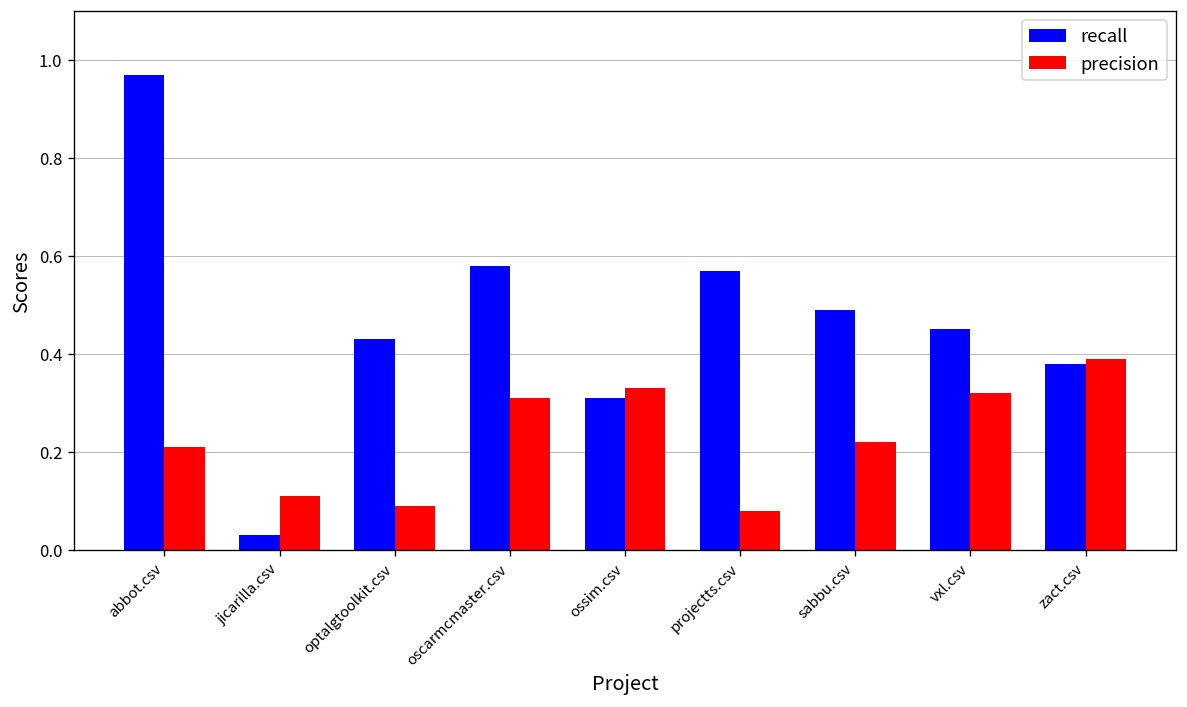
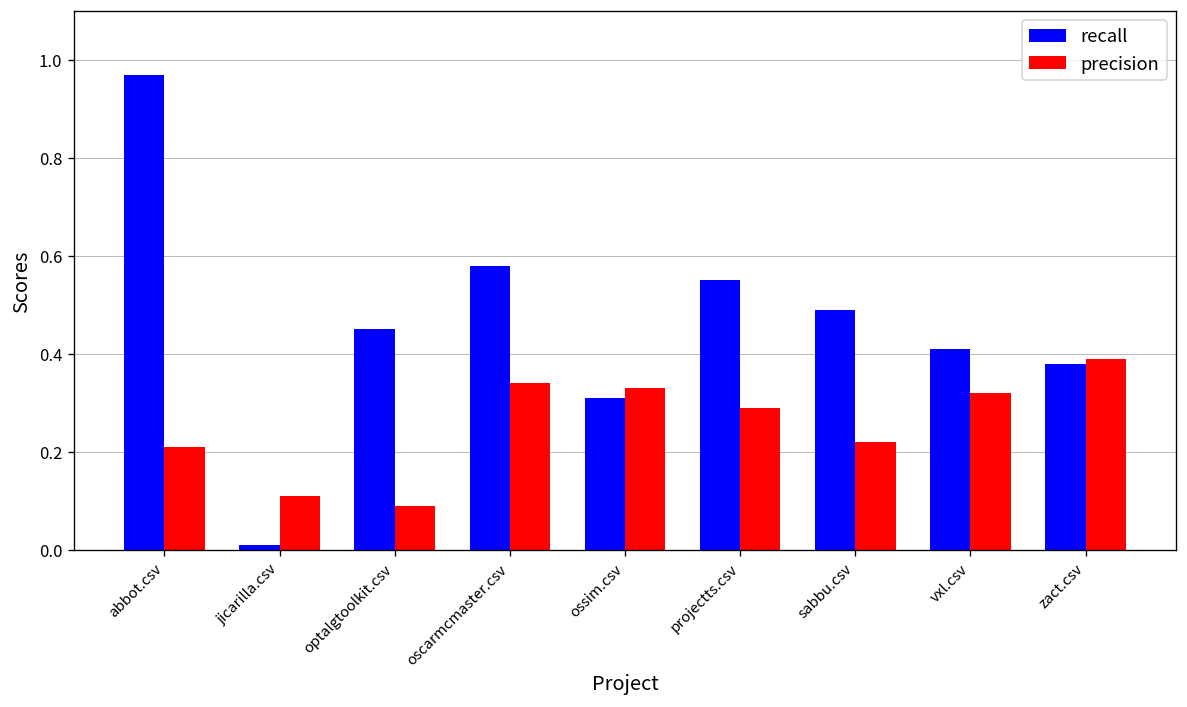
recall, jicarilla.csv: 0.03 -> 0.01
recall, optalgtoolkit.csv: 0.43 -> 0.45
precision, oscarmcmaster.csv: 0.31 -> 0.34
recall, projectts.csv: 0.57 -> 0.55
precision, projectts.csv: 0.08 -> 0.29
recall, vxl.csv: 0.45 -> 0.41
